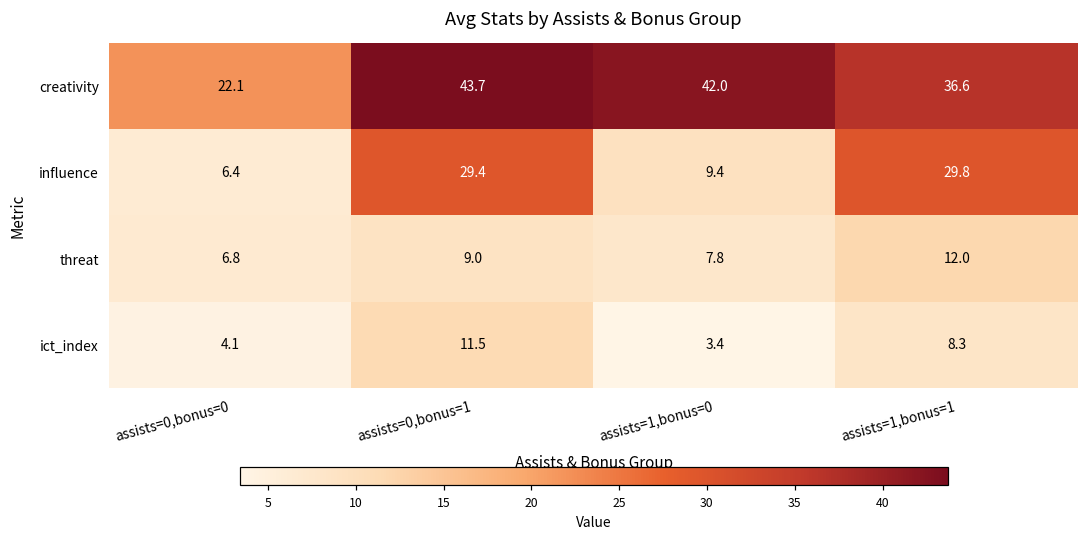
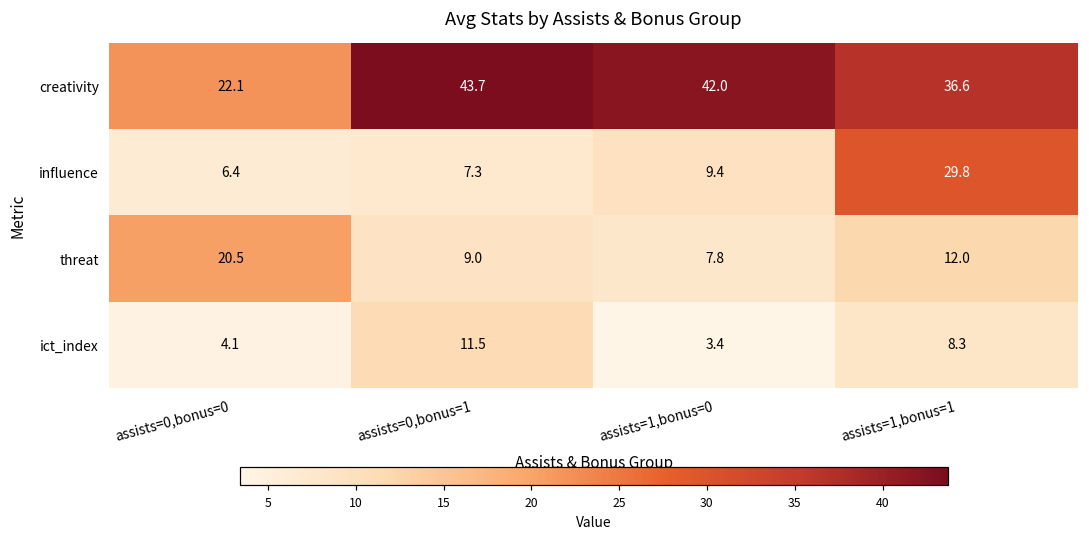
influence, assists=0,bonus=1: 29.4 -> 7.3
threat, assists=0,bonus=0: 6.8 -> 20.5
